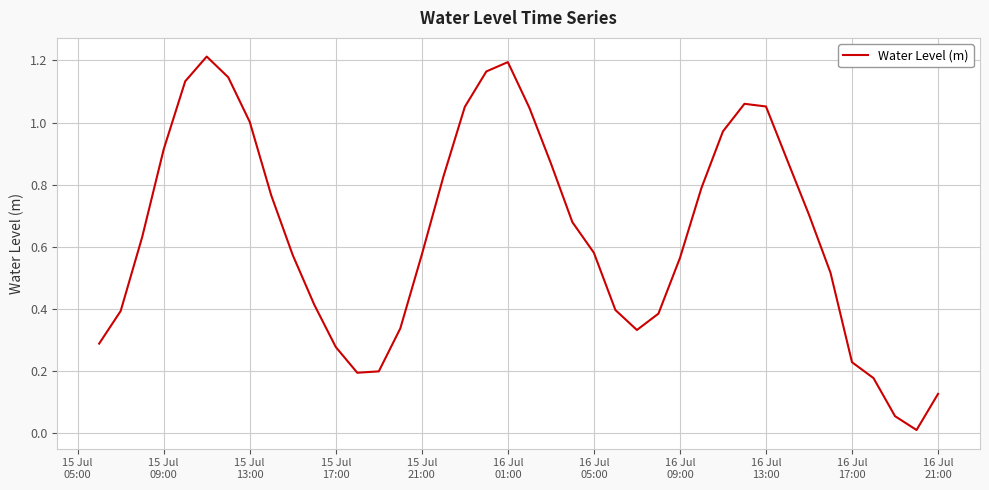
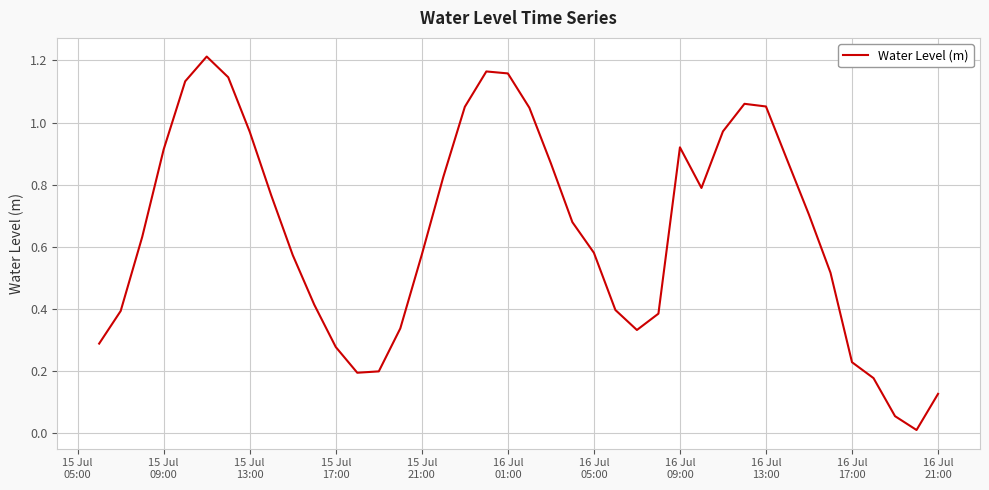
15 Jul 13:00: 1.00 -> 0.97
16 Jul 01:00: 1.19 -> 1.16
16 Jul 09:00: 0.56 -> 0.92
